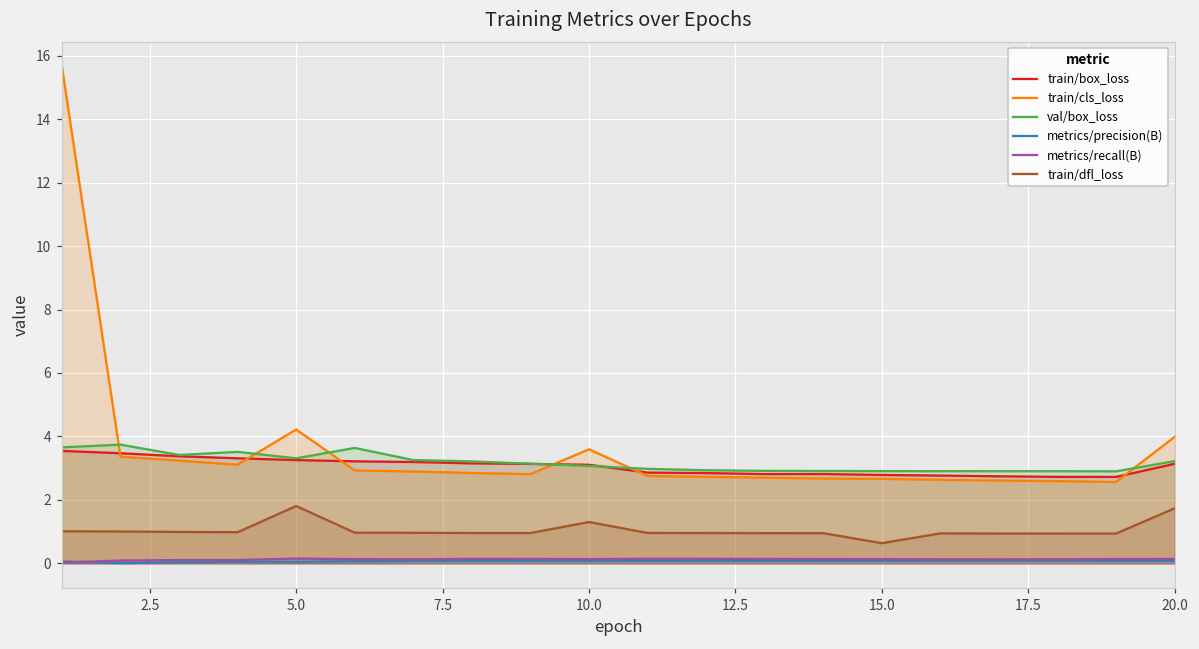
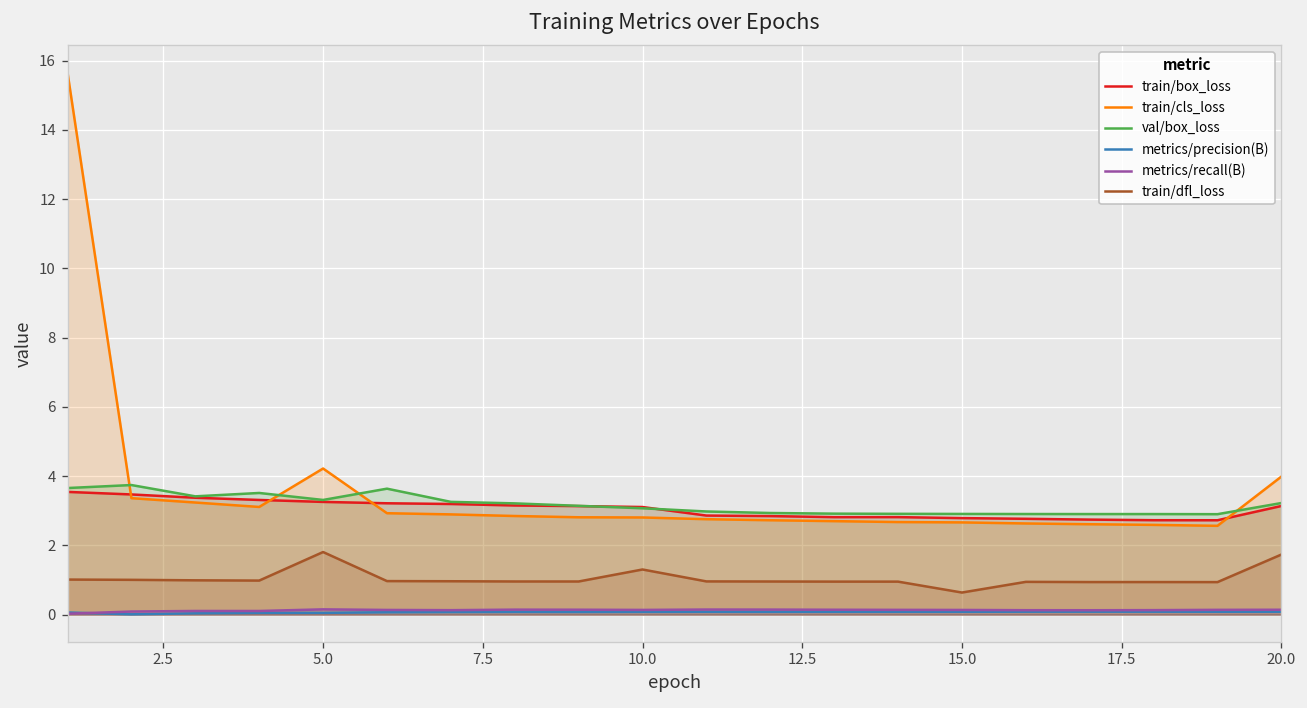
train/cls_loss, 10.0: 3.6 -> 2.8
